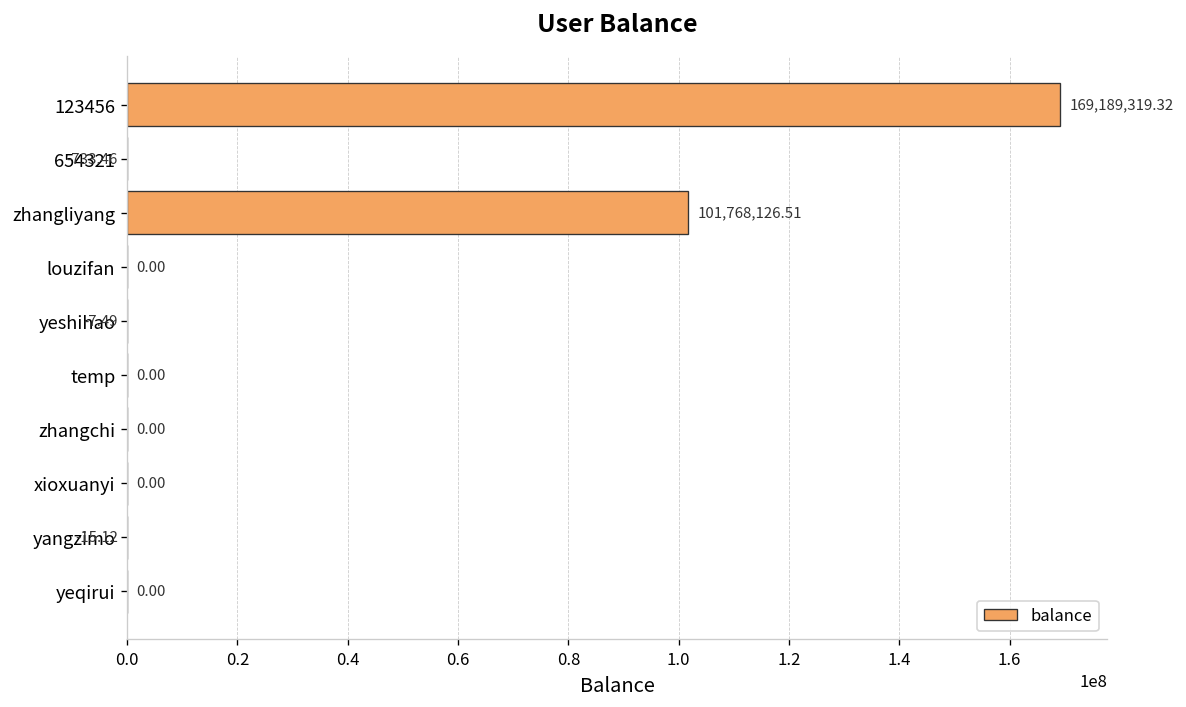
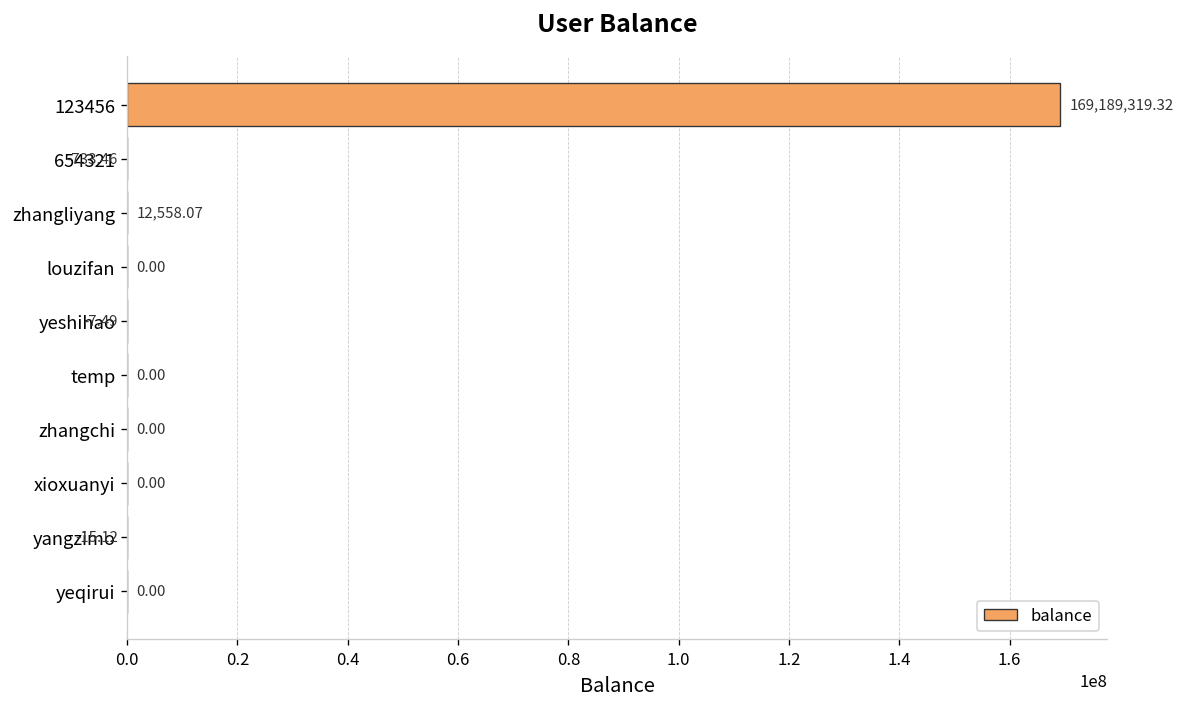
zhangliyang: 101,768,126.51 -> 12,558.07
